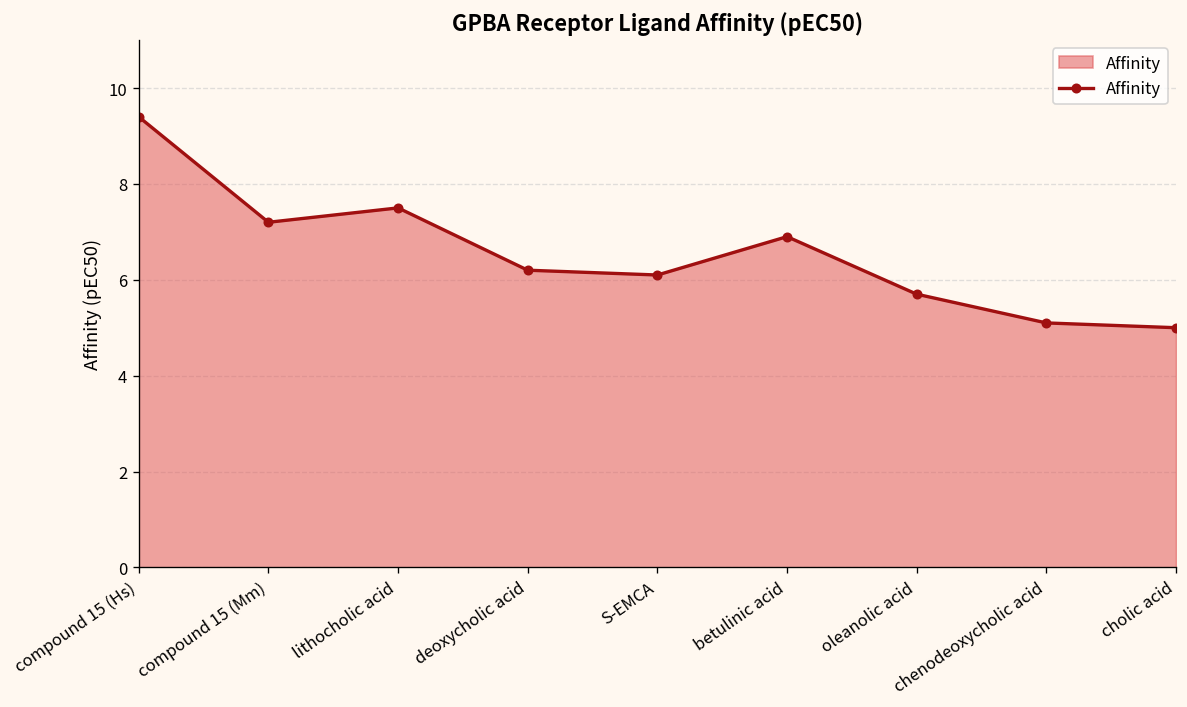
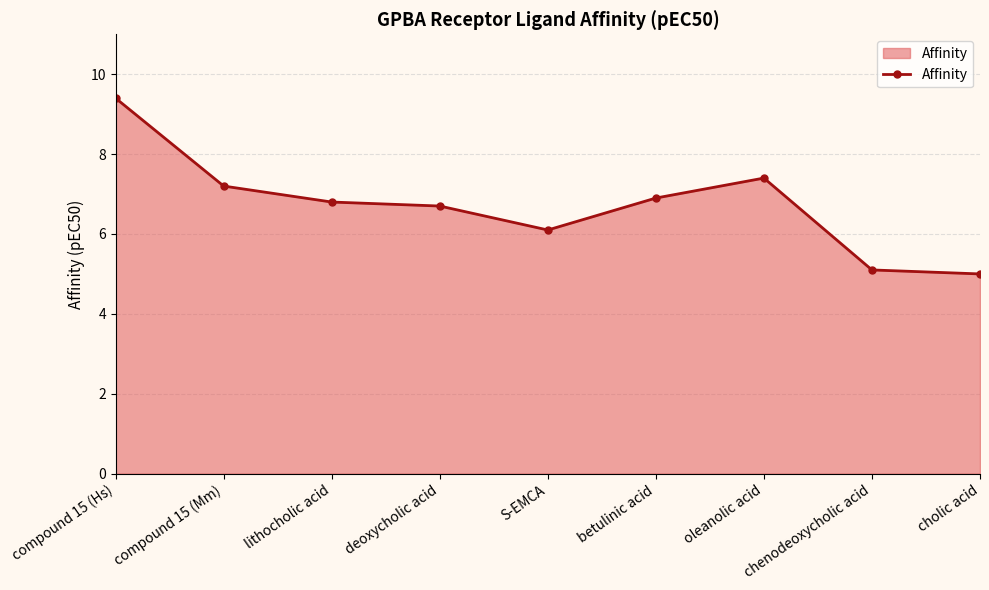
lithocholic acid: 7.5 -> 6.8
deoxycholic acid: 6.2 -> 6.7
oleanolic acid: 5.7 -> 7.4
